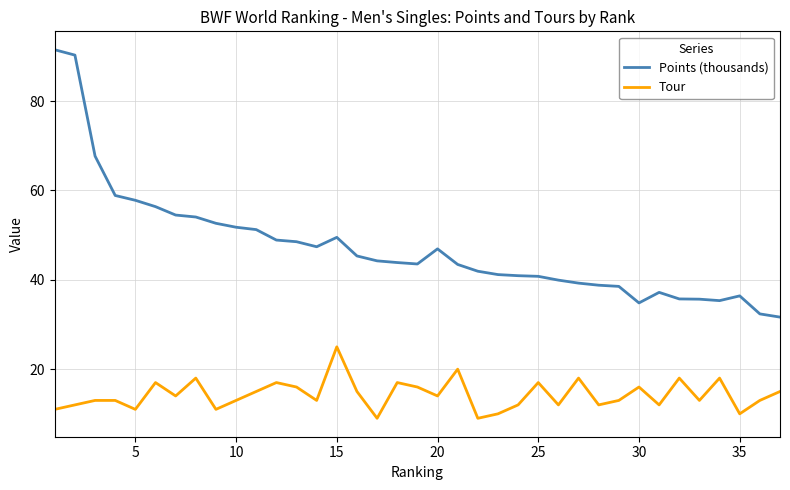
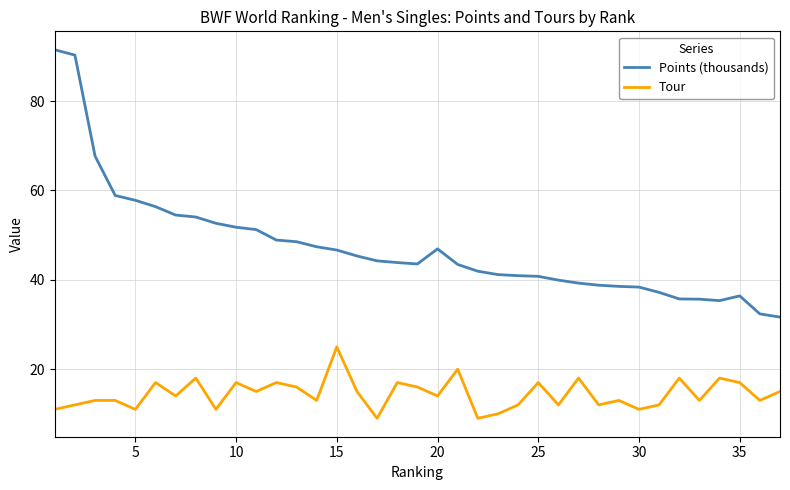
Tour, 10: 13 -> 17
Points (thousands), 15: 50 -> 47
Points (thousands), 30: 35 -> 38
Tour, 30: 16 -> 11
Tour, 35: 10 -> 17
